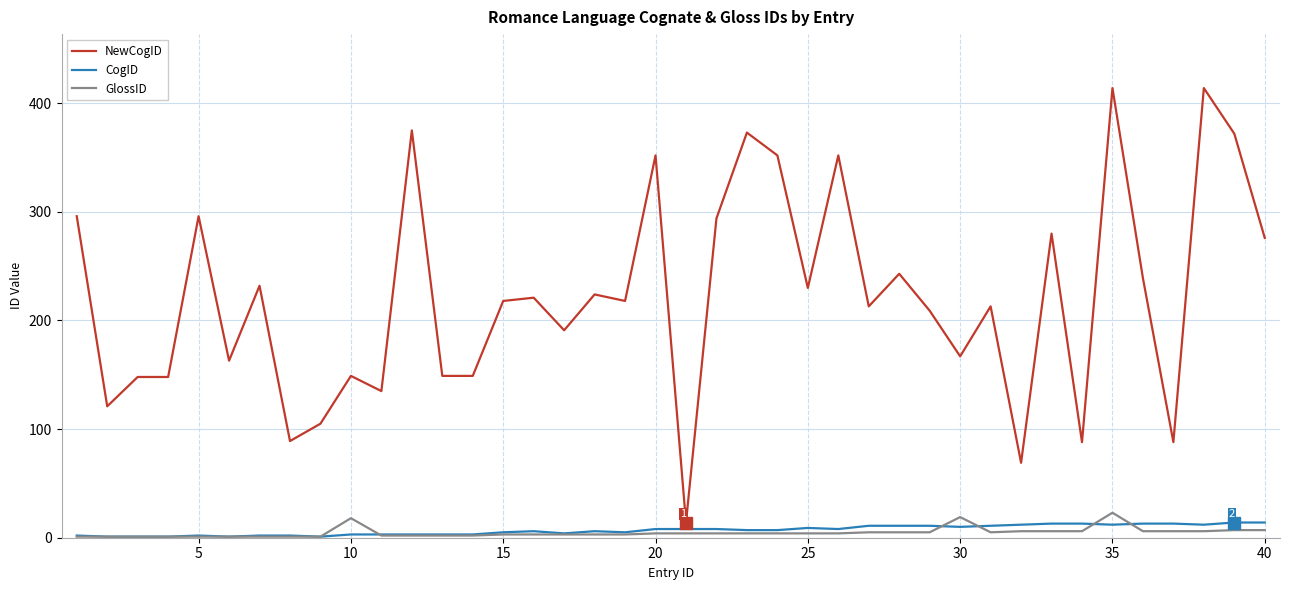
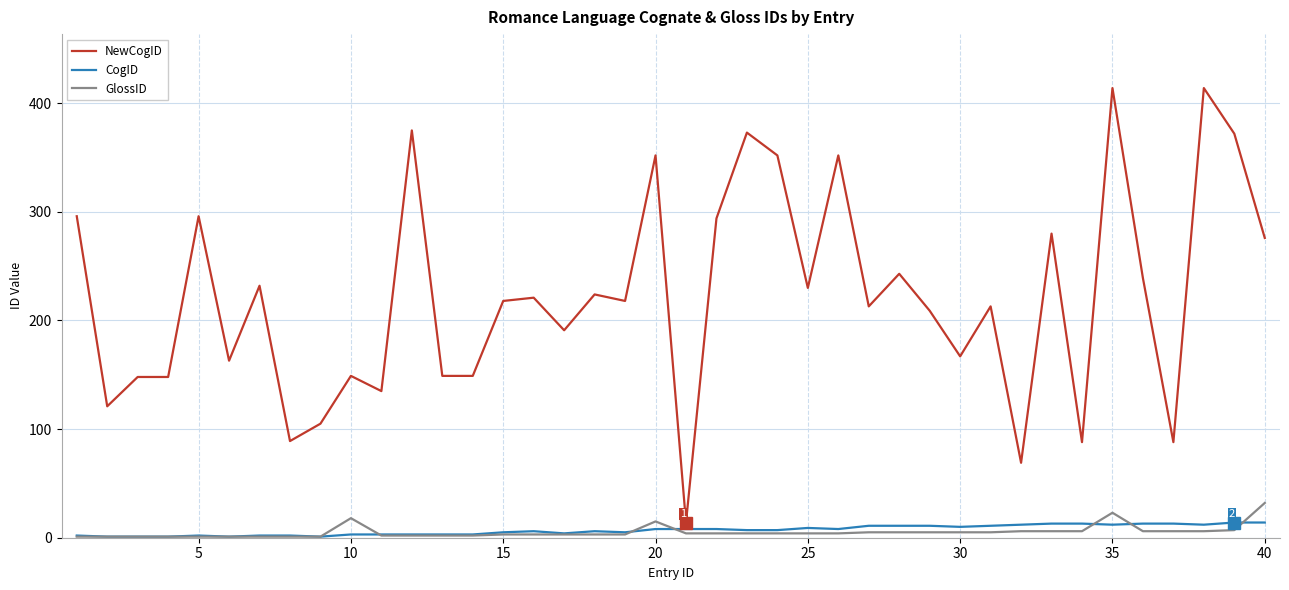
GlossID, 20: 4 -> 15
GlossID, 30: 19 -> 5
GlossID, 40: 7 -> 32
